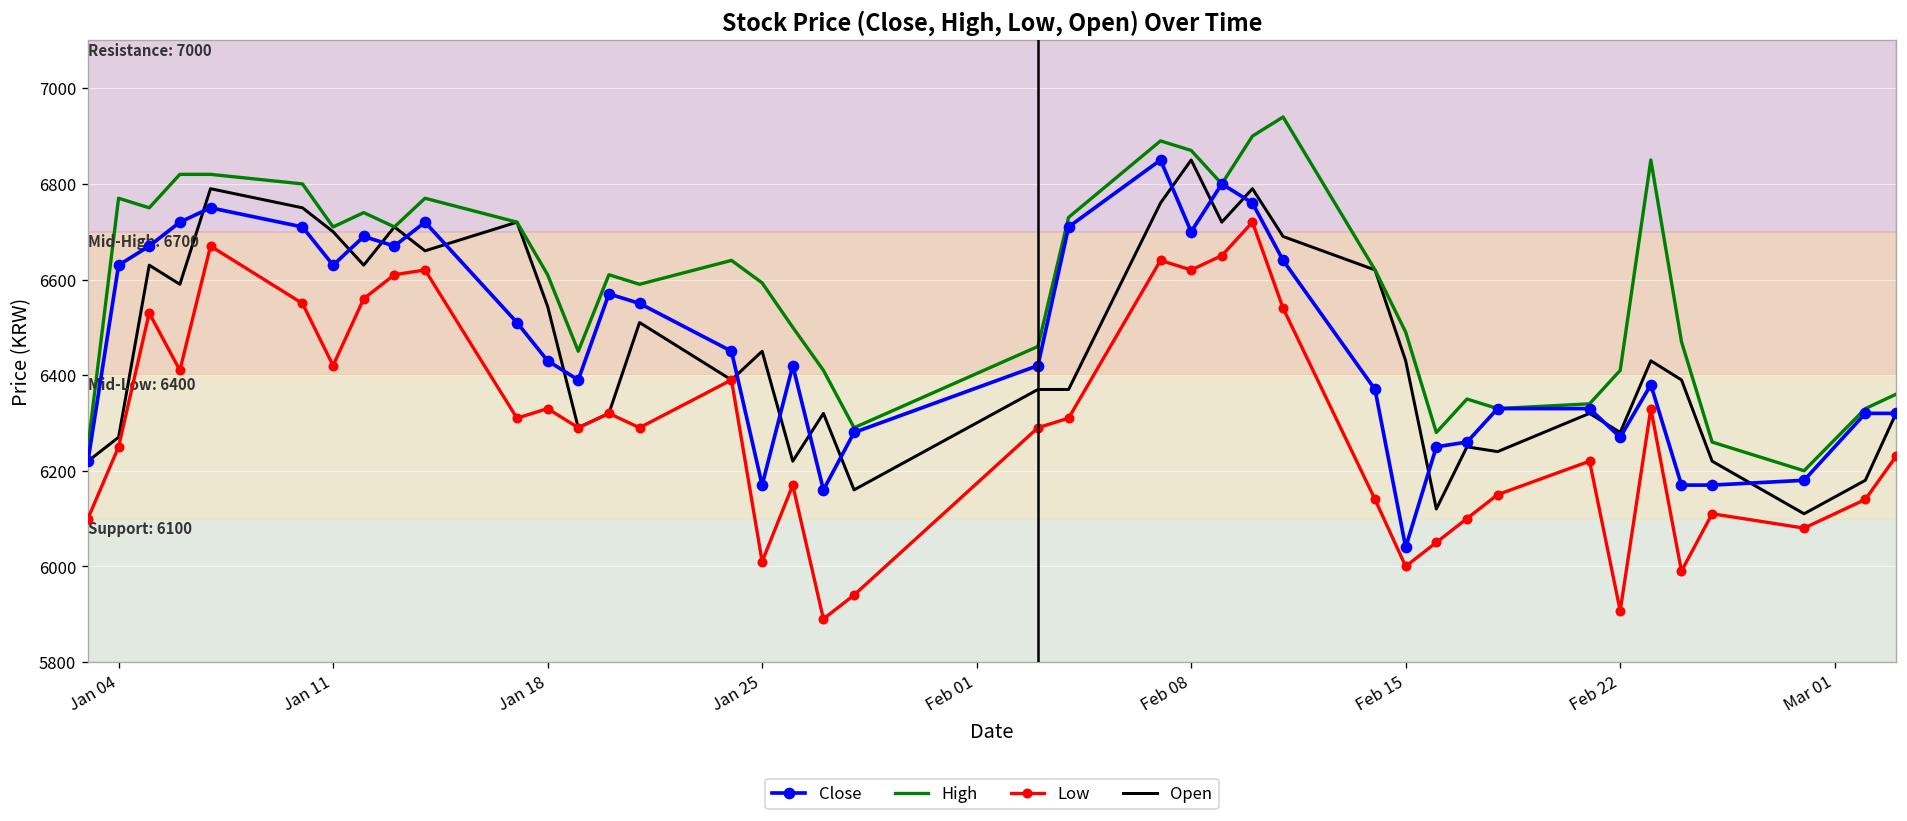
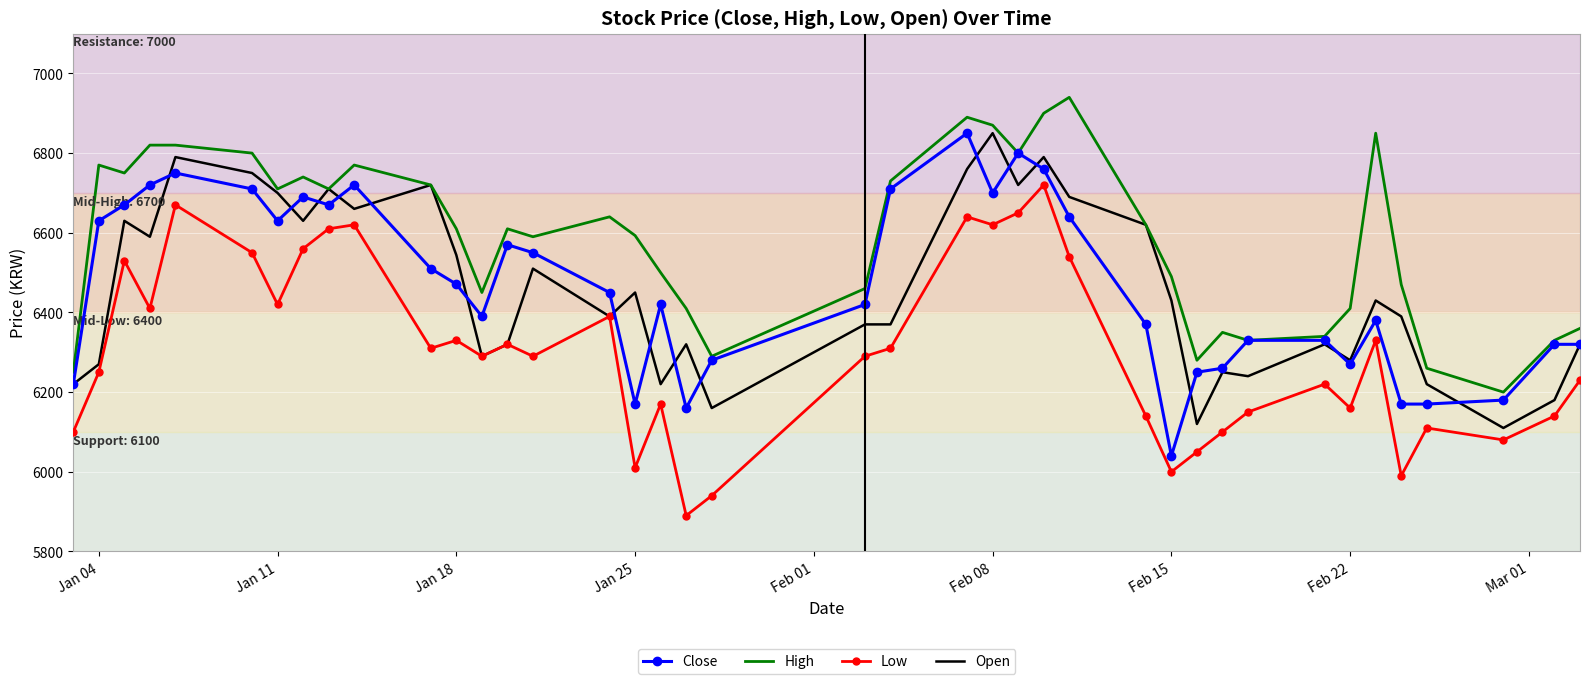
Close, Jan 18: 6430 -> 6470
Low, Feb 22: 5910 -> 6160
